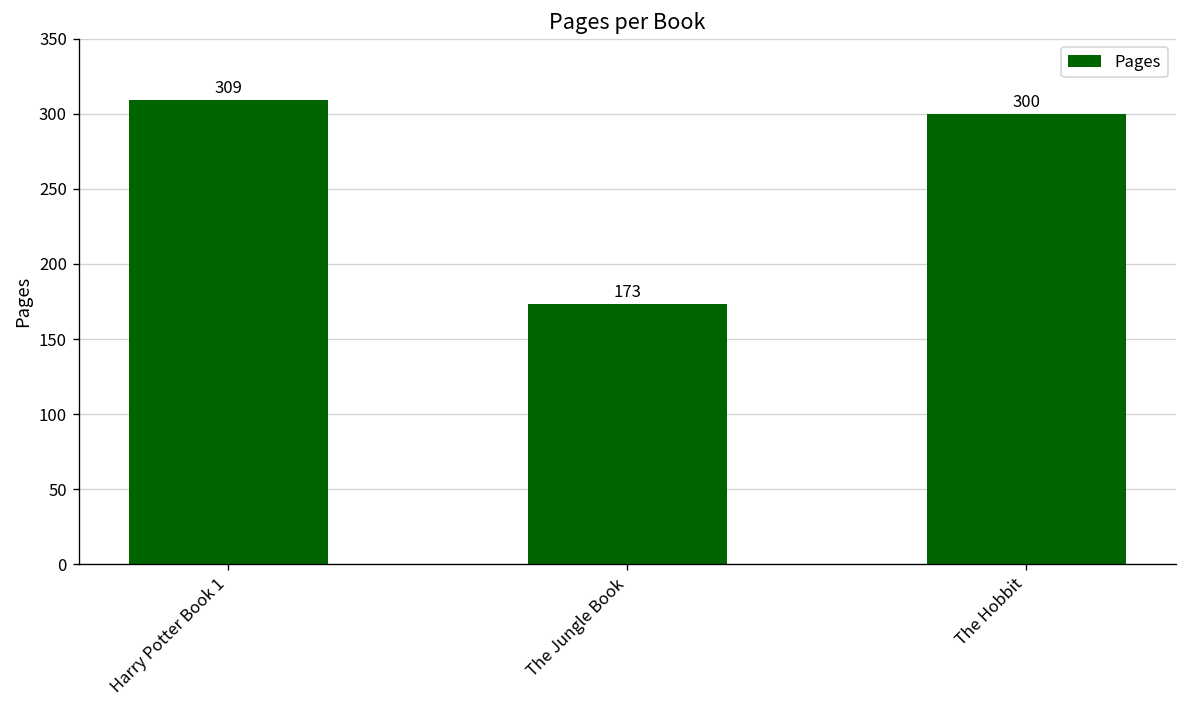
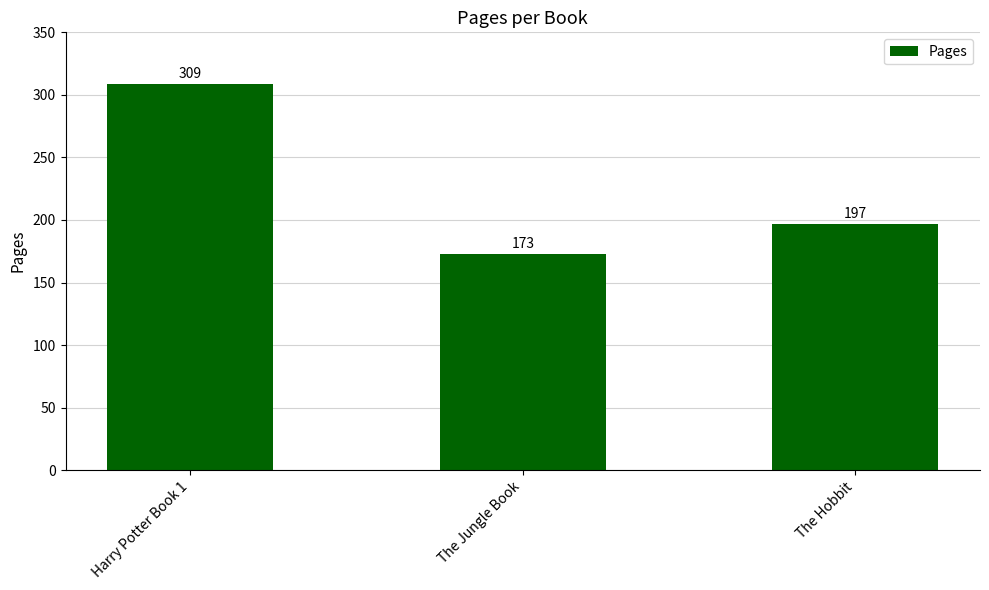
The Hobbit: 300 -> 197
